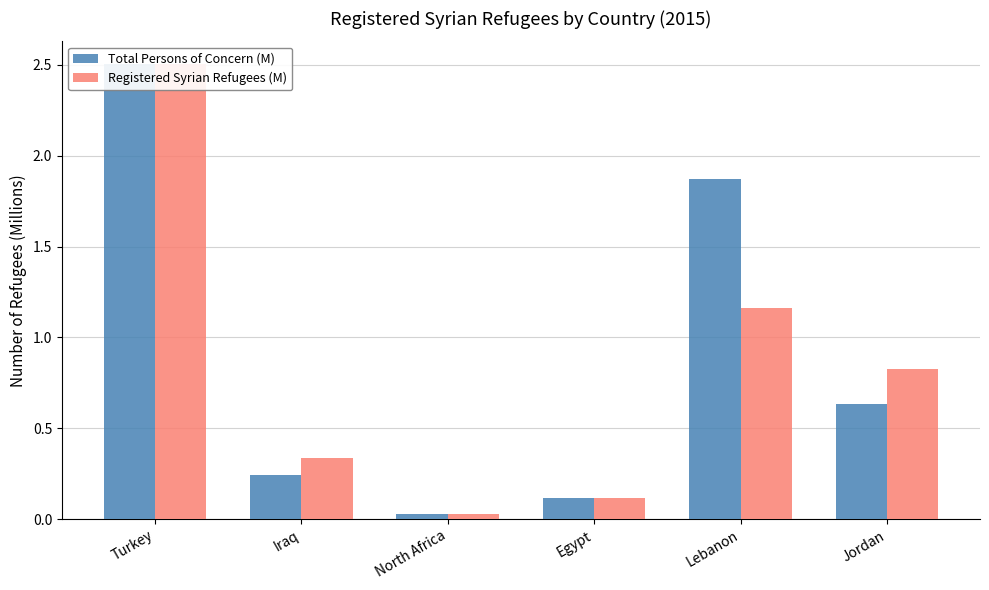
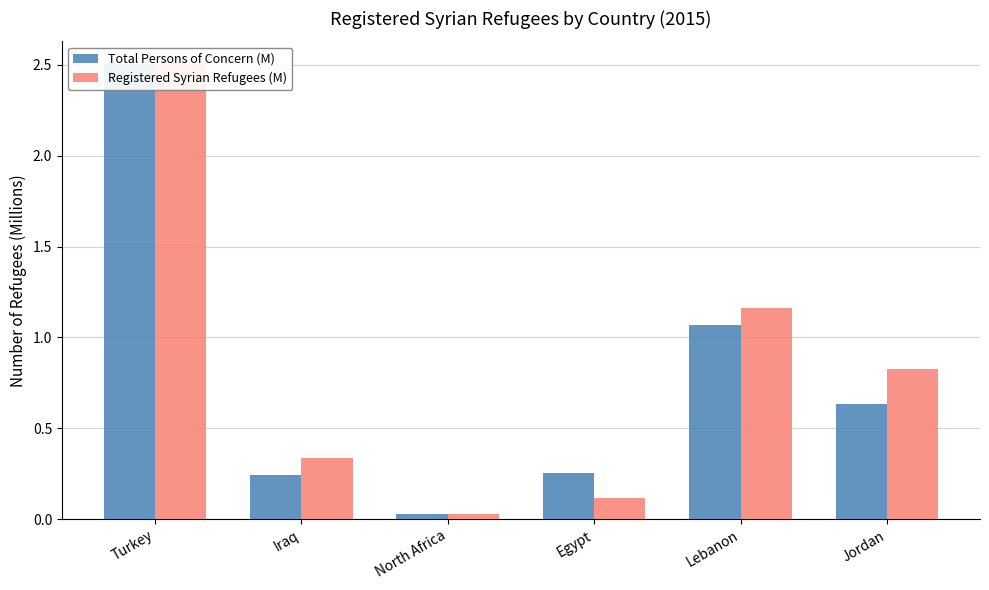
Total Persons of Concern (M), Egypt: 0.12 -> 0.26
Total Persons of Concern (M), Lebanon: 1.87 -> 1.07
